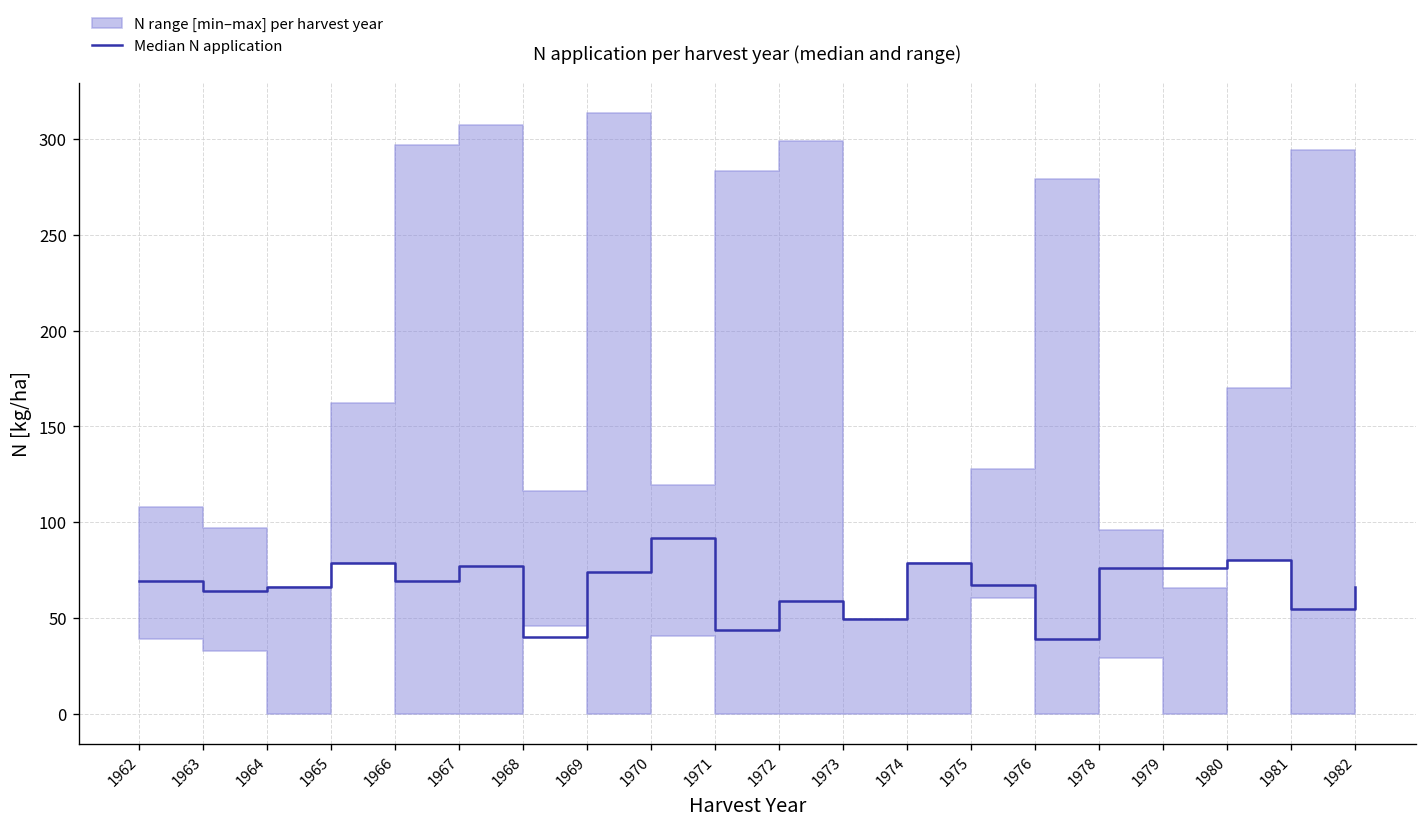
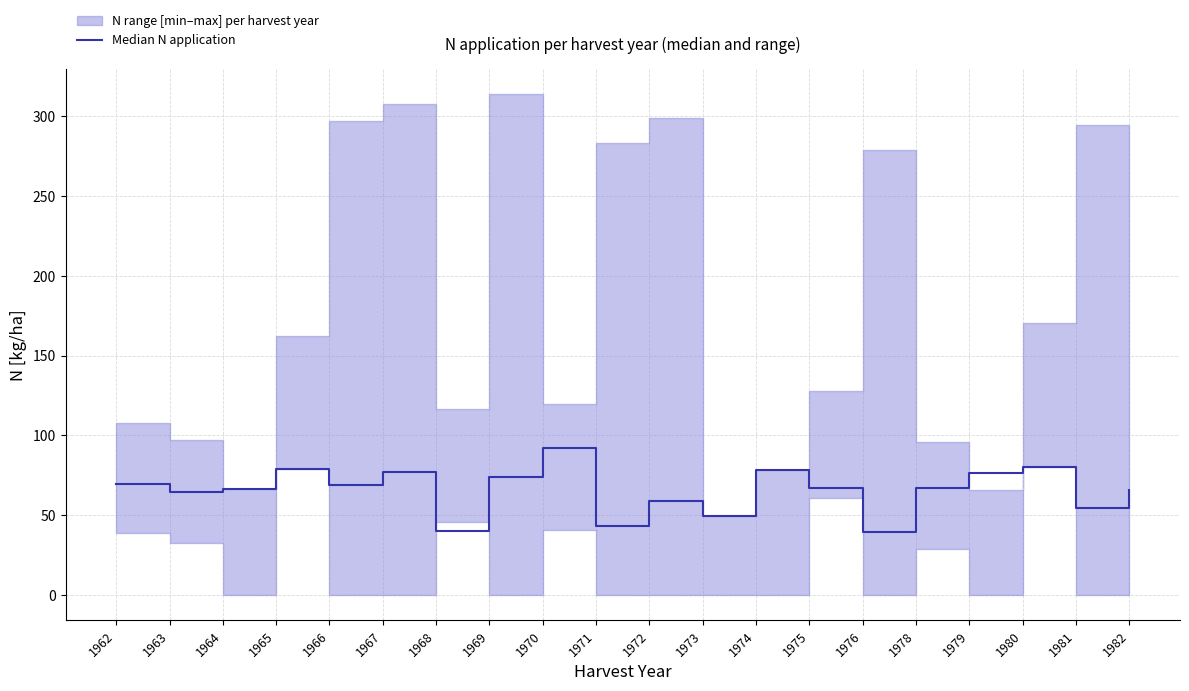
Median N application, 1978: 76 -> 67
